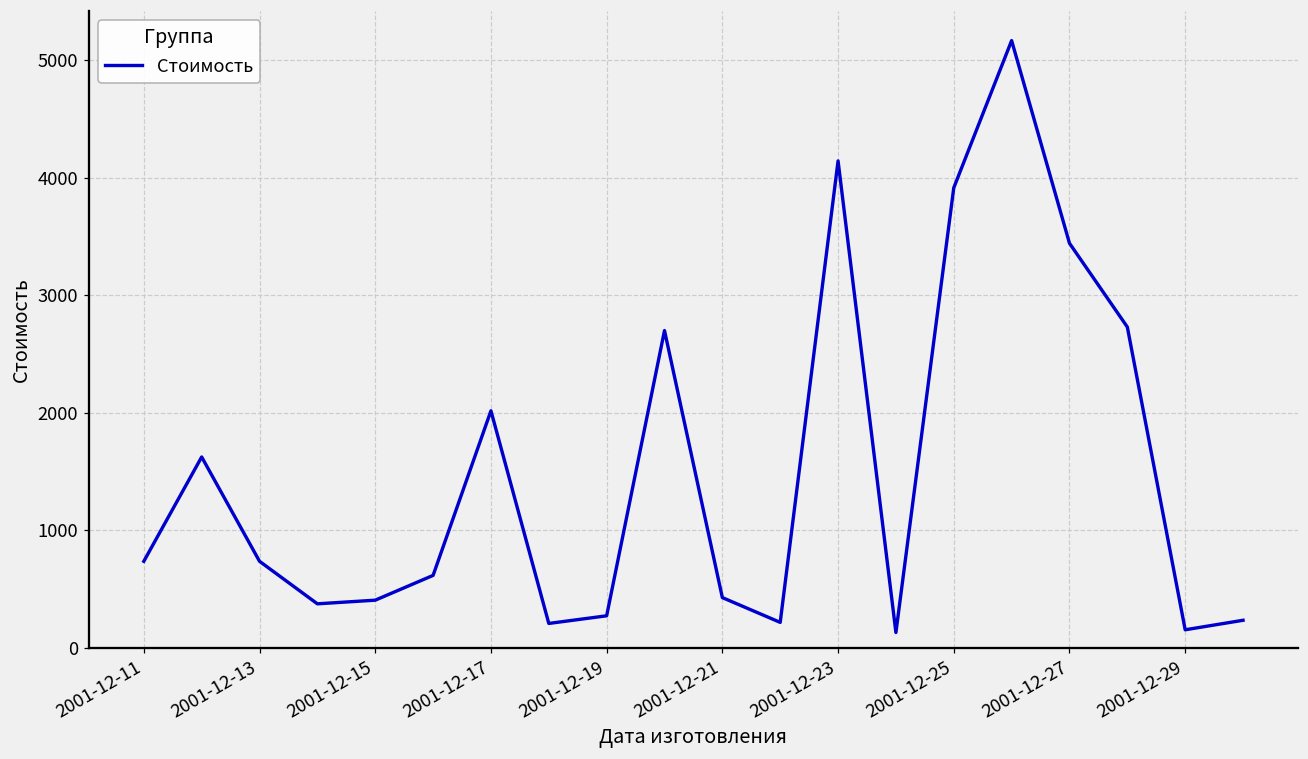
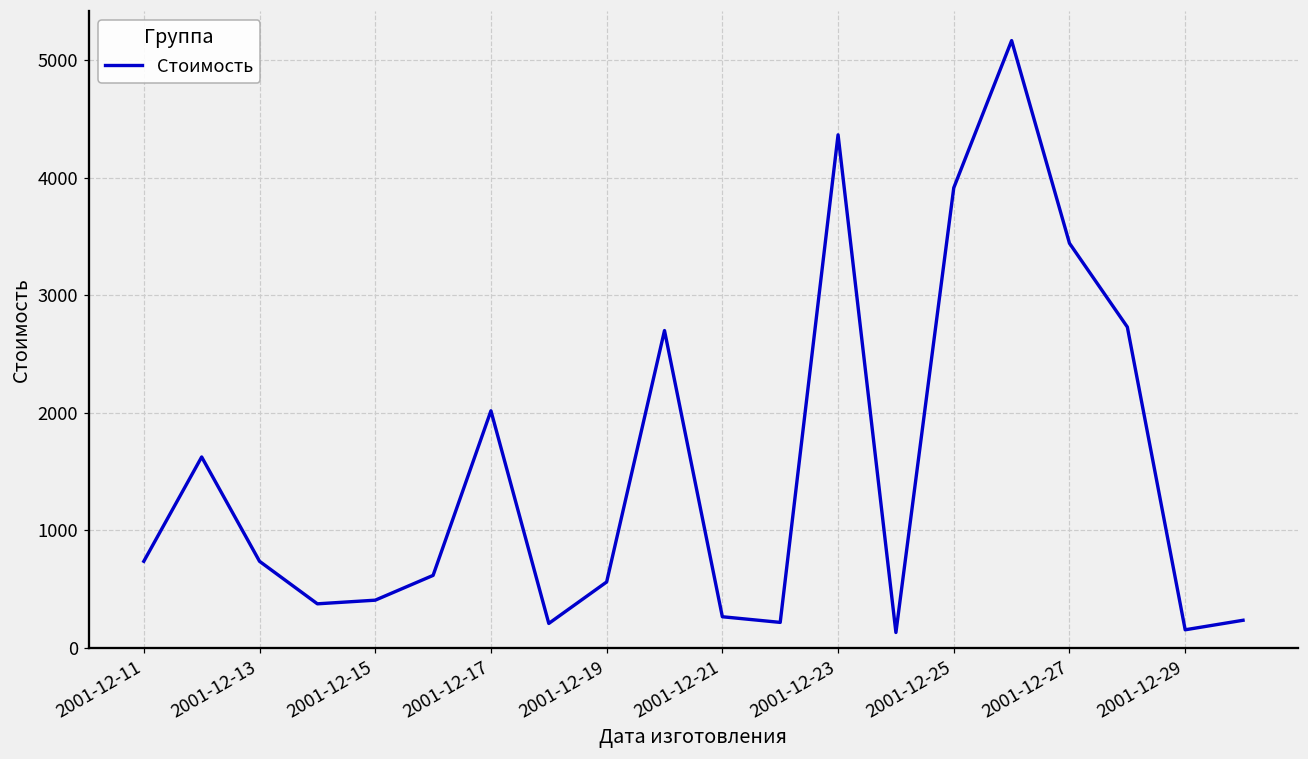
2001-12-19: 270 -> 560
2001-12-21: 430 -> 260
2001-12-23: 4140 -> 4370
